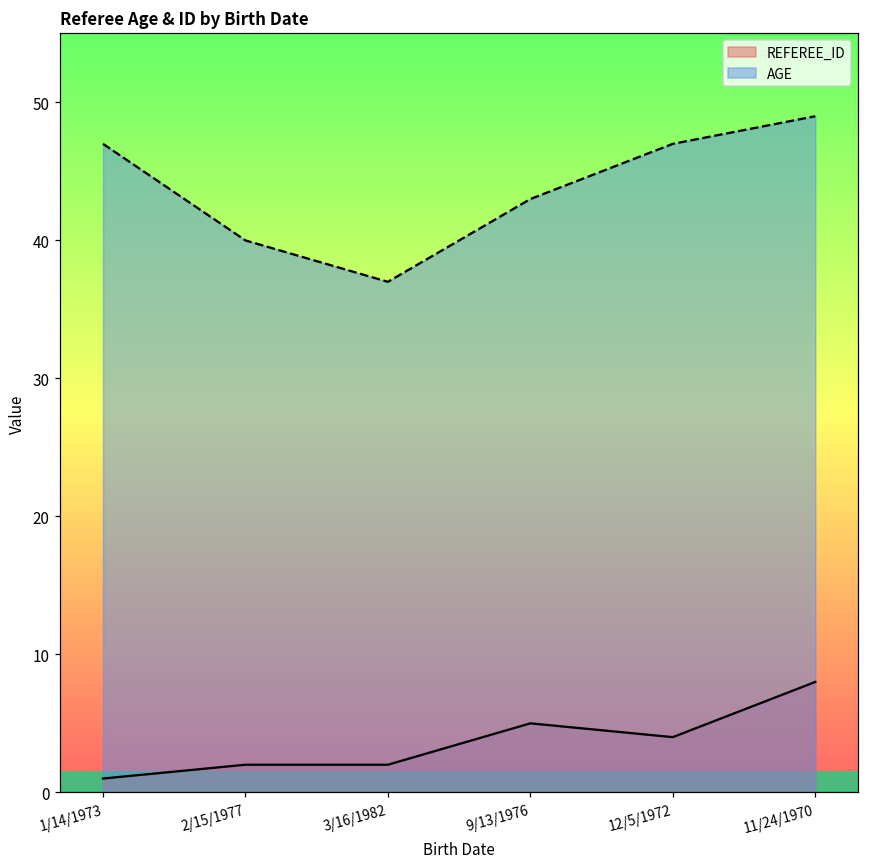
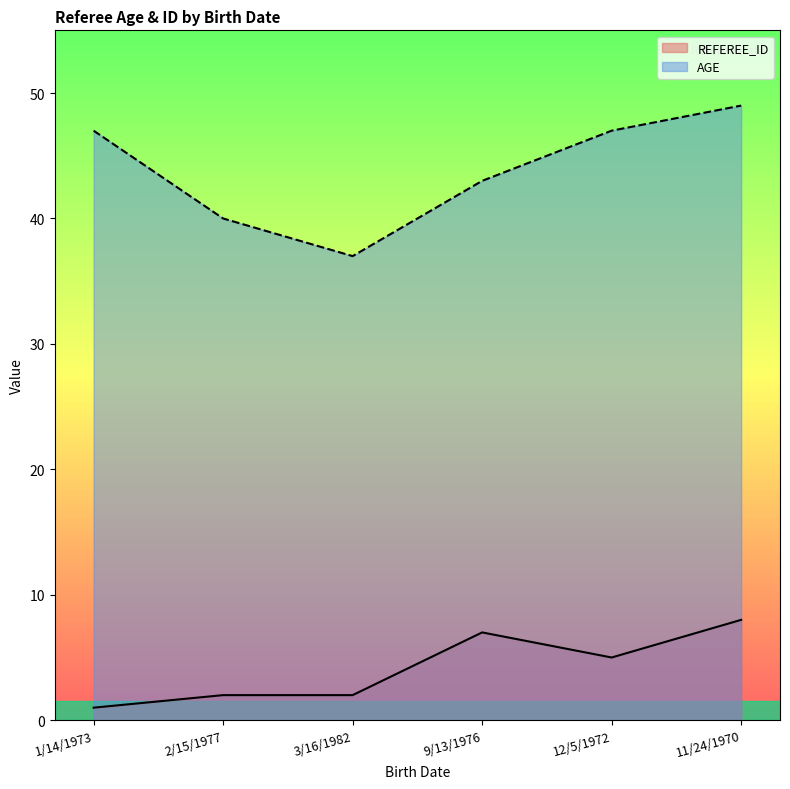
REFEREE_ID, 9/13/1976: 5 -> 7
REFEREE_ID, 12/5/1972: 4 -> 5
